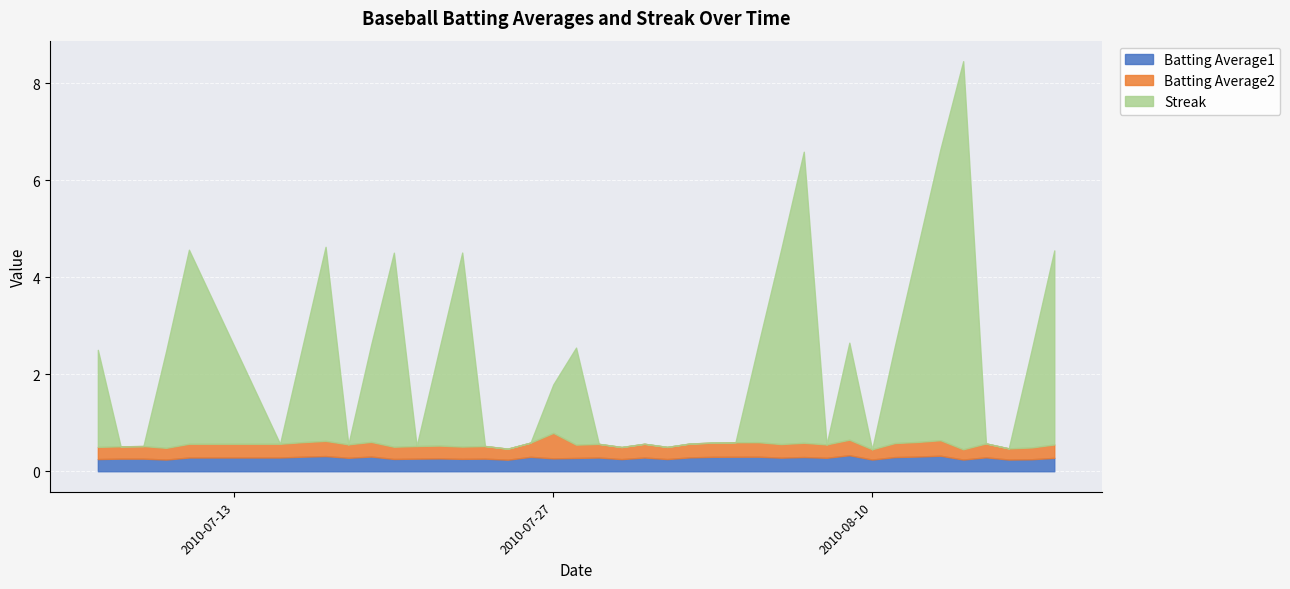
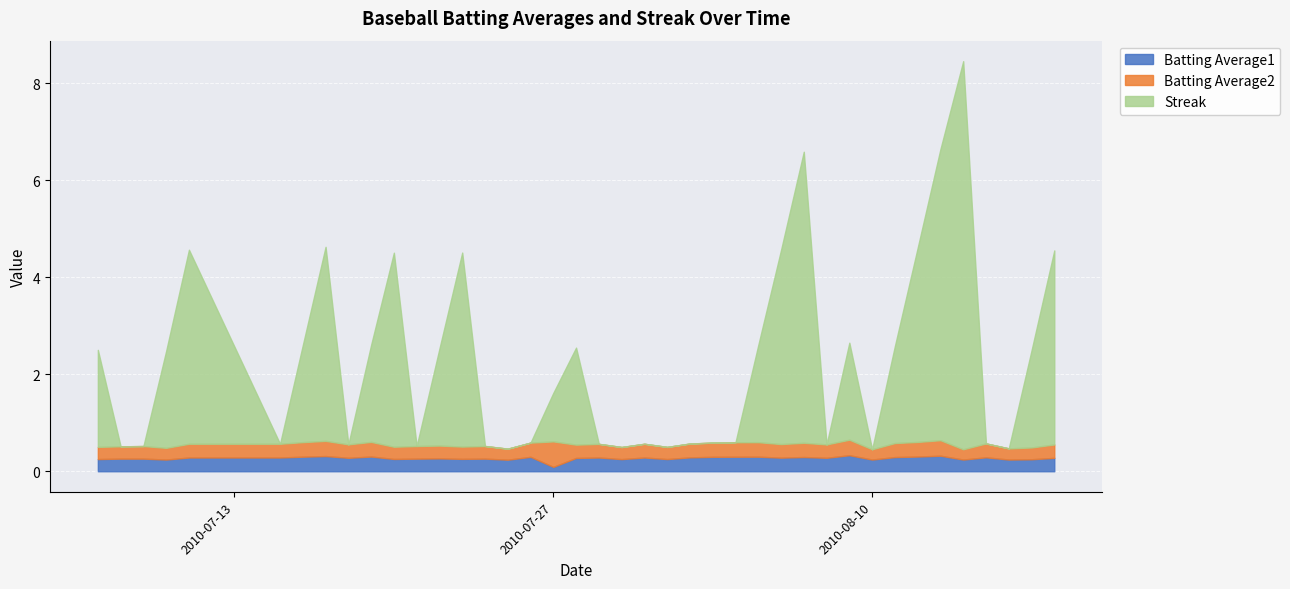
Batting Average1, 2010-07-27: 0.3 -> 0.1
